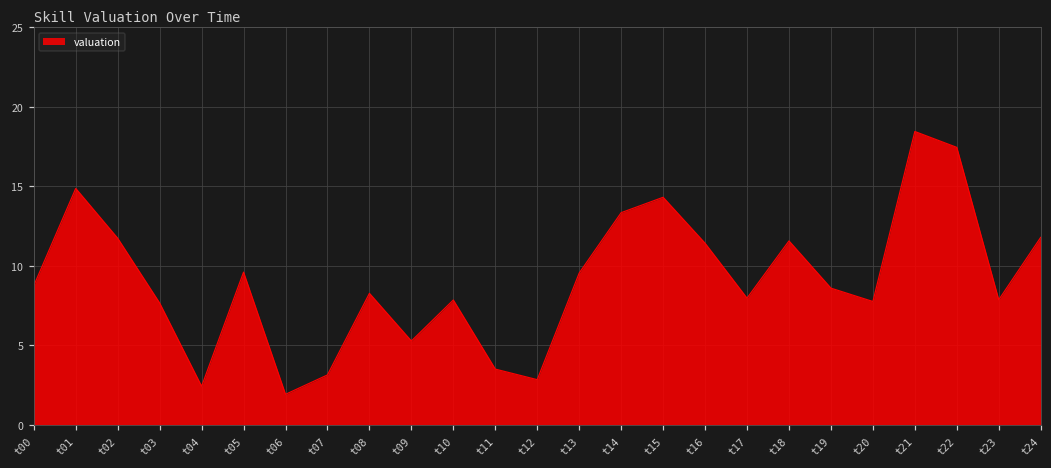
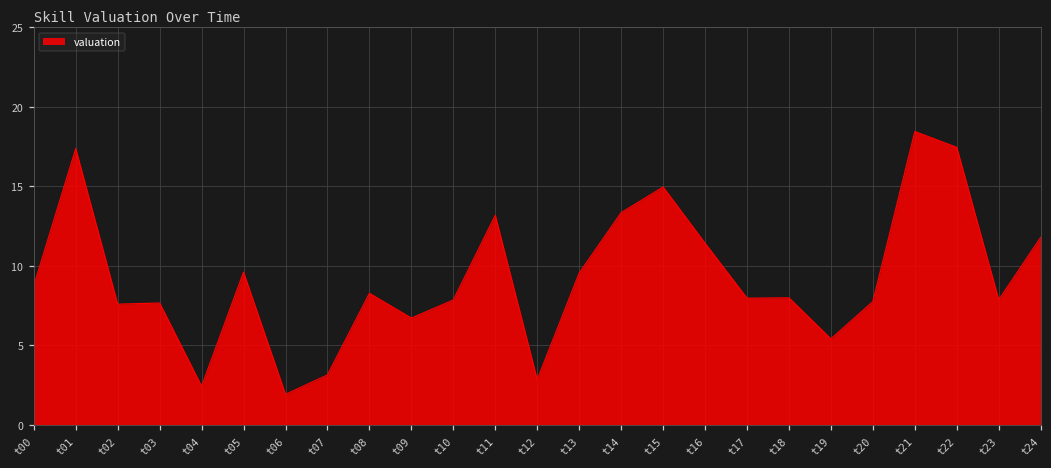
t01: 14.9 -> 17.4
t02: 11.7 -> 7.6
t09: 5.3 -> 6.7
t11: 3.5 -> 13.2
t15: 14.3 -> 15.0
t18: 11.6 -> 8.0
t19: 8.6 -> 5.4
